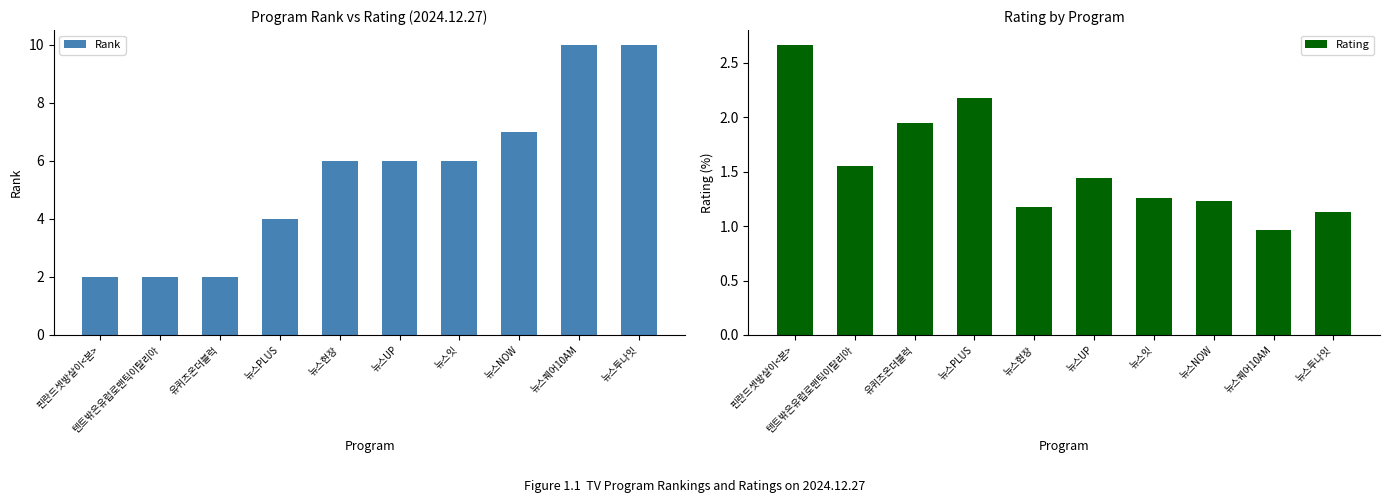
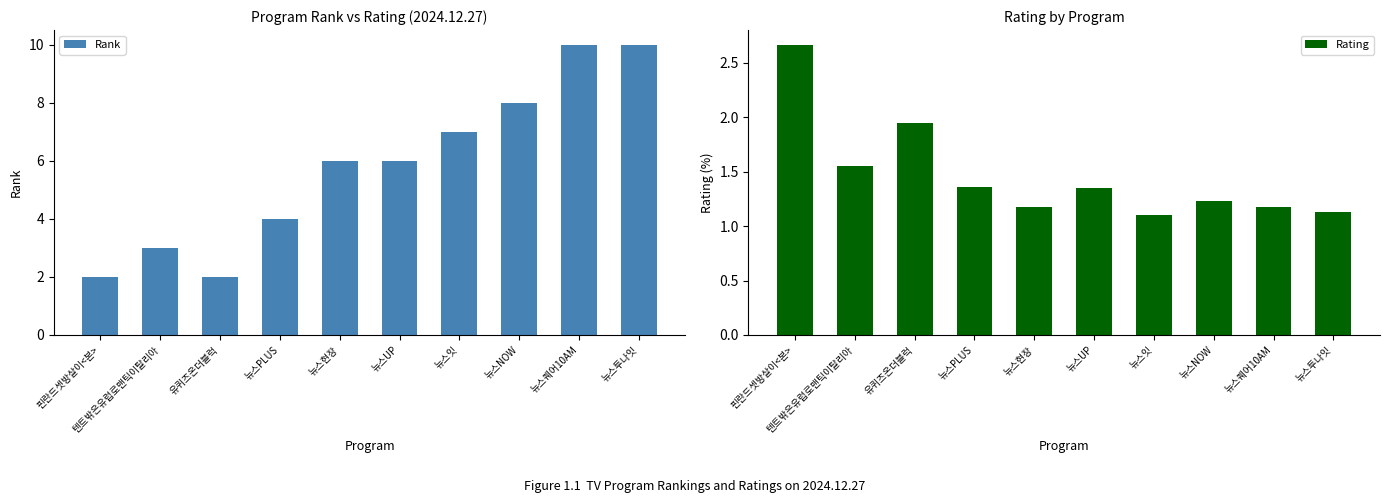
Program Rank vs Rating (2024.12.27), 텐트밖은유럽로맨틱이탈리아: 2 -> 3
Program Rank vs Rating (2024.12.27), 뉴스잇: 6 -> 7
Program Rank vs Rating (2024.12.27), 뉴스NOW: 7 -> 8
Rating by Program, 뉴스PLUS: 2.18 -> 1.36
Rating by Program, 뉴스UP: 1.44 -> 1.35
Rating by Program, 뉴스잇: 1.26 -> 1.10
Rating by Program, 뉴스퀘어10AM: 0.97 -> 1.18
